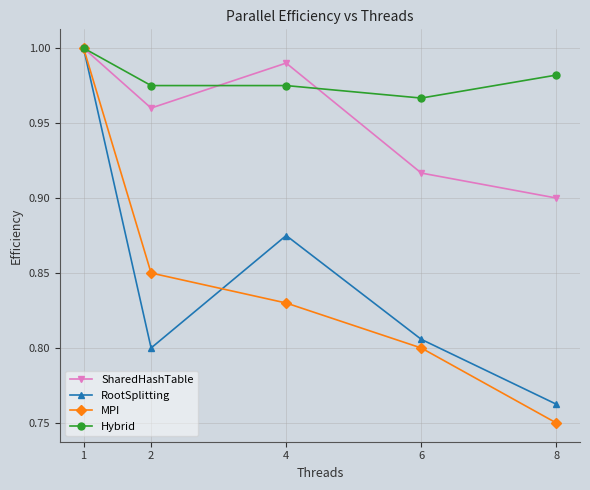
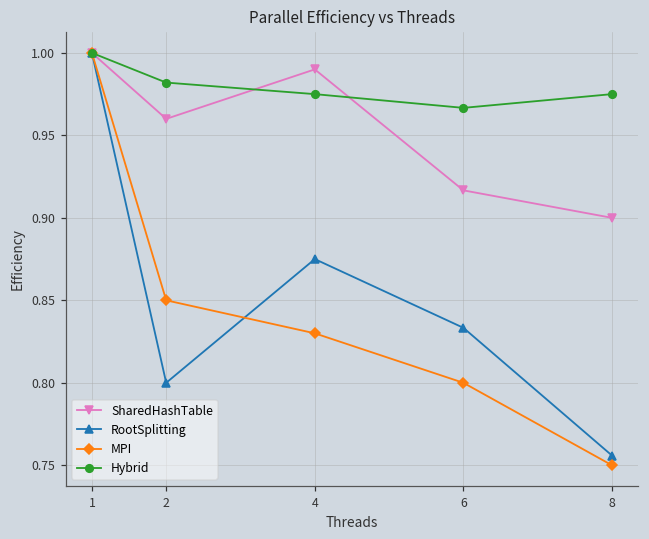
Hybrid, 2: 0.975 -> 0.982
RootSplitting, 6: 0.806 -> 0.833
RootSplitting, 8: 0.763 -> 0.756
Hybrid, 8: 0.982 -> 0.975
